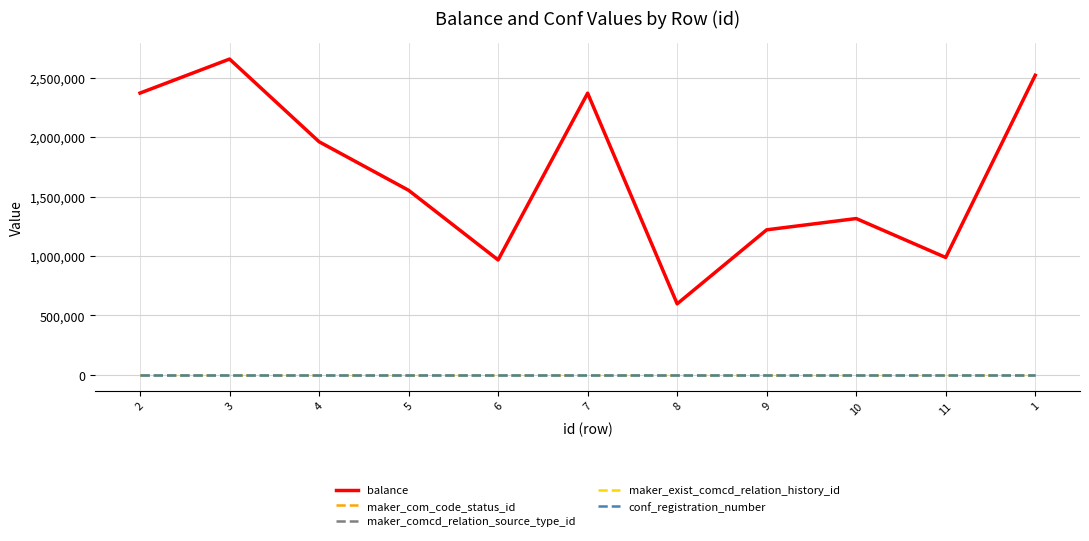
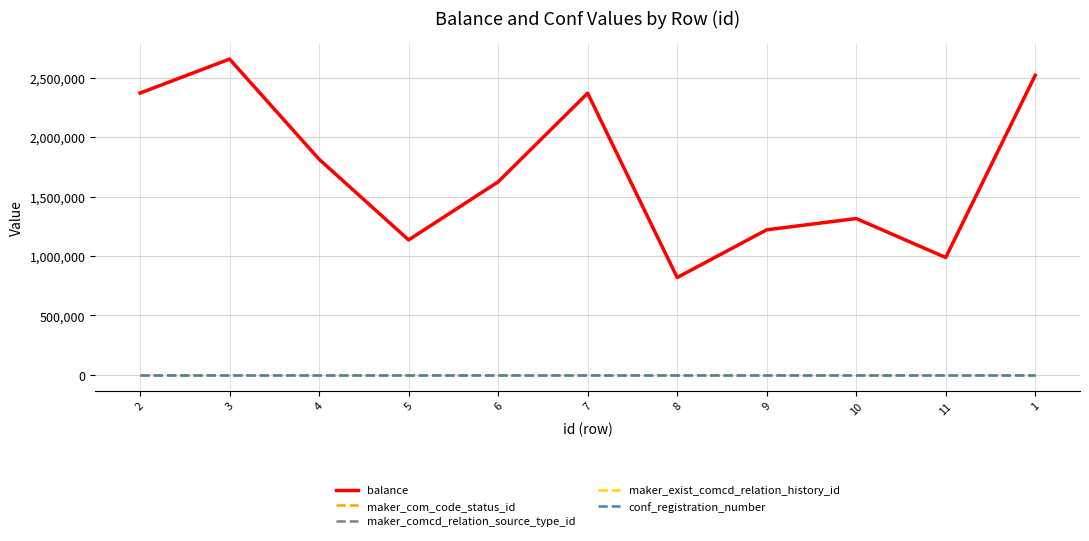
balance, 4: 1,960,000 -> 1,810,000
balance, 5: 1,550,000 -> 1,130,000
balance, 6: 970,000 -> 1,620,000
balance, 8: 600,000 -> 820,000
